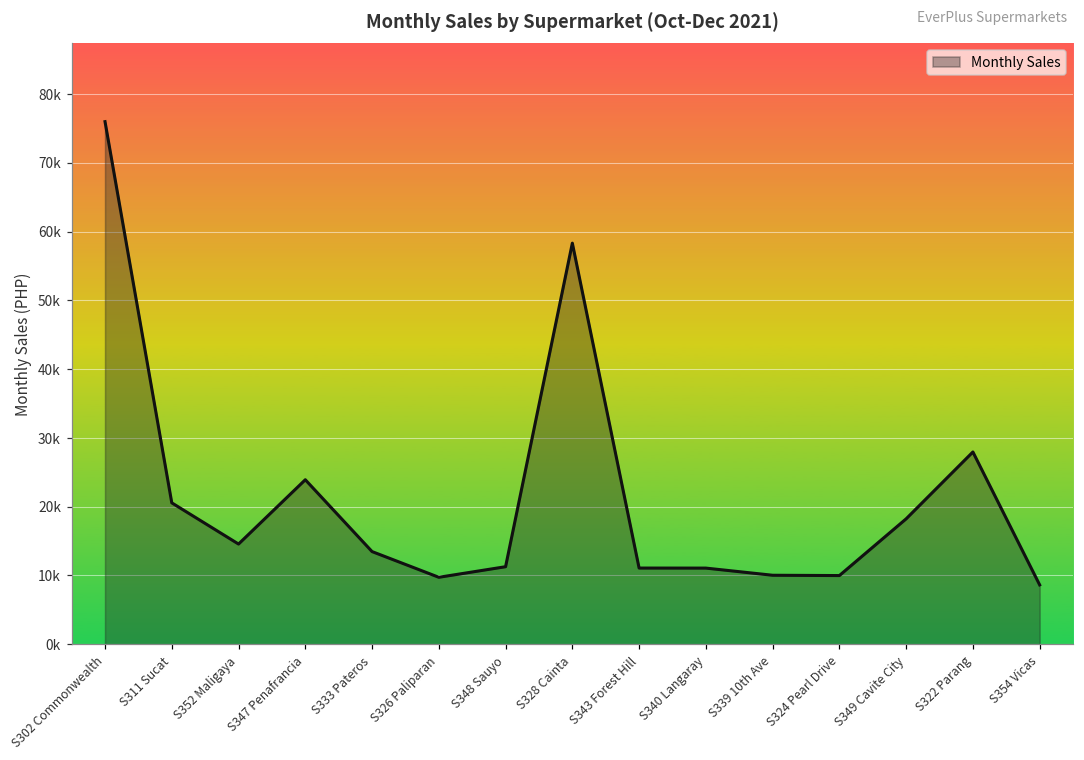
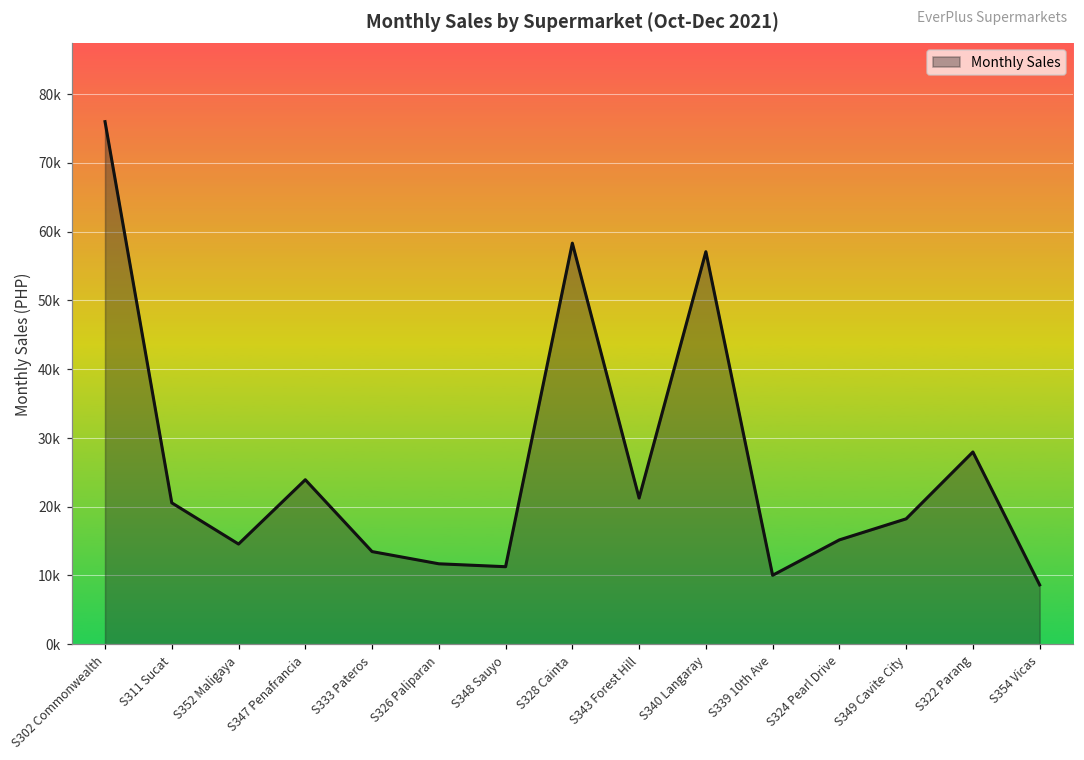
S326 Paliparan: 10000 -> 12000
S343 Forest Hill: 11000 -> 21000
S340 Langaray: 11000 -> 57000
S324 Pearl Drive: 10000 -> 15000
